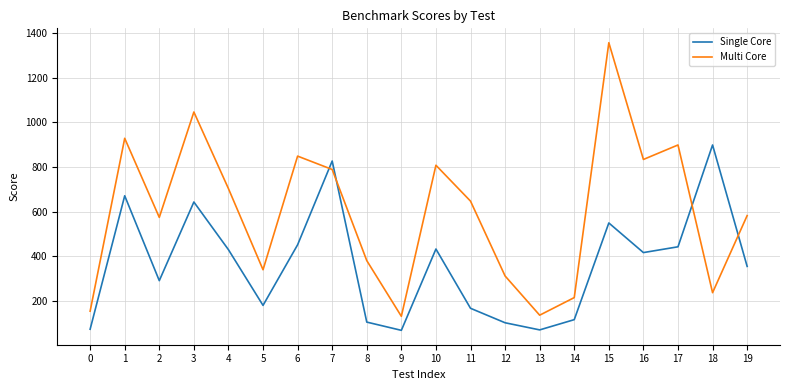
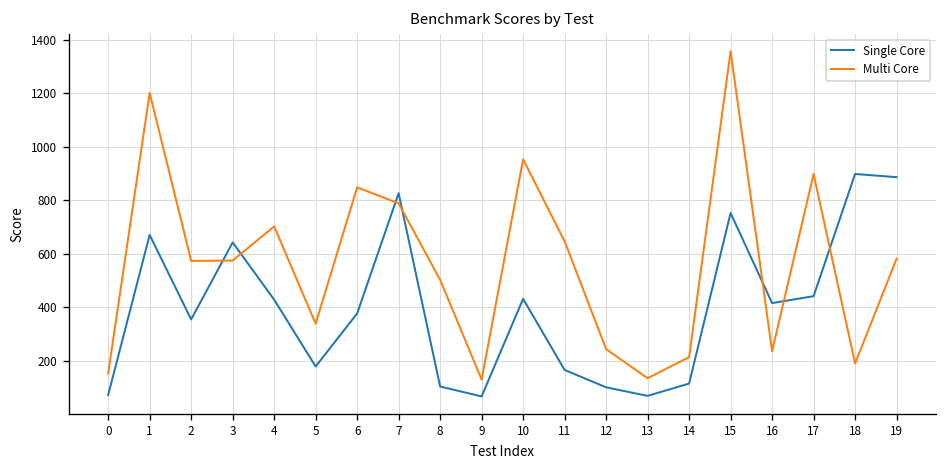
Multi Core, 1: 930 -> 1200
Single Core, 2: 290 -> 360
Multi Core, 3: 1050 -> 580
Single Core, 6: 450 -> 380
Multi Core, 8: 380 -> 500
Multi Core, 10: 810 -> 950
Multi Core, 12: 310 -> 240
Single Core, 15: 550 -> 750
Multi Core, 16: 830 -> 240
Multi Core, 18: 240 -> 190
Single Core, 19: 350 -> 890
